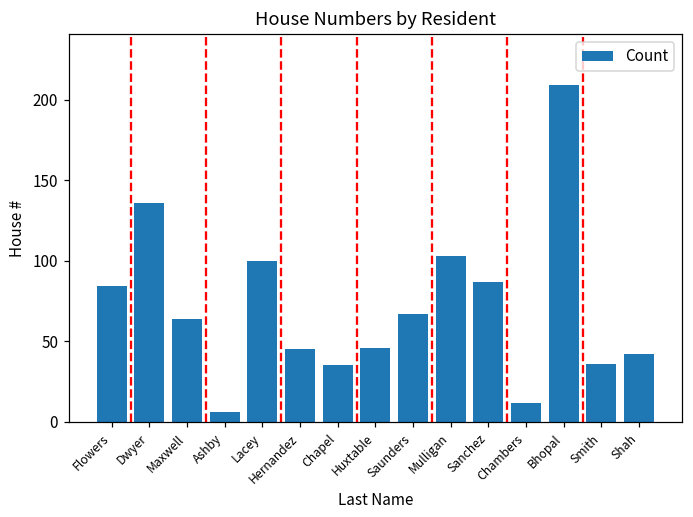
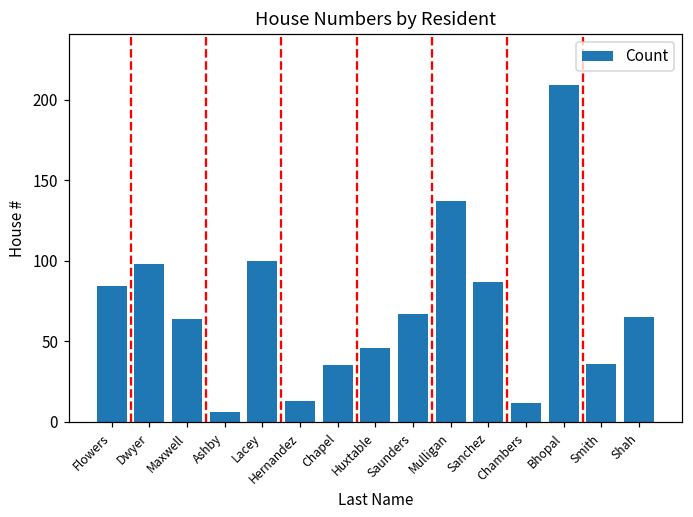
Dwyer: 136 -> 98
Hernandez: 45 -> 13
Mulligan: 103 -> 137
Shah: 42 -> 65
